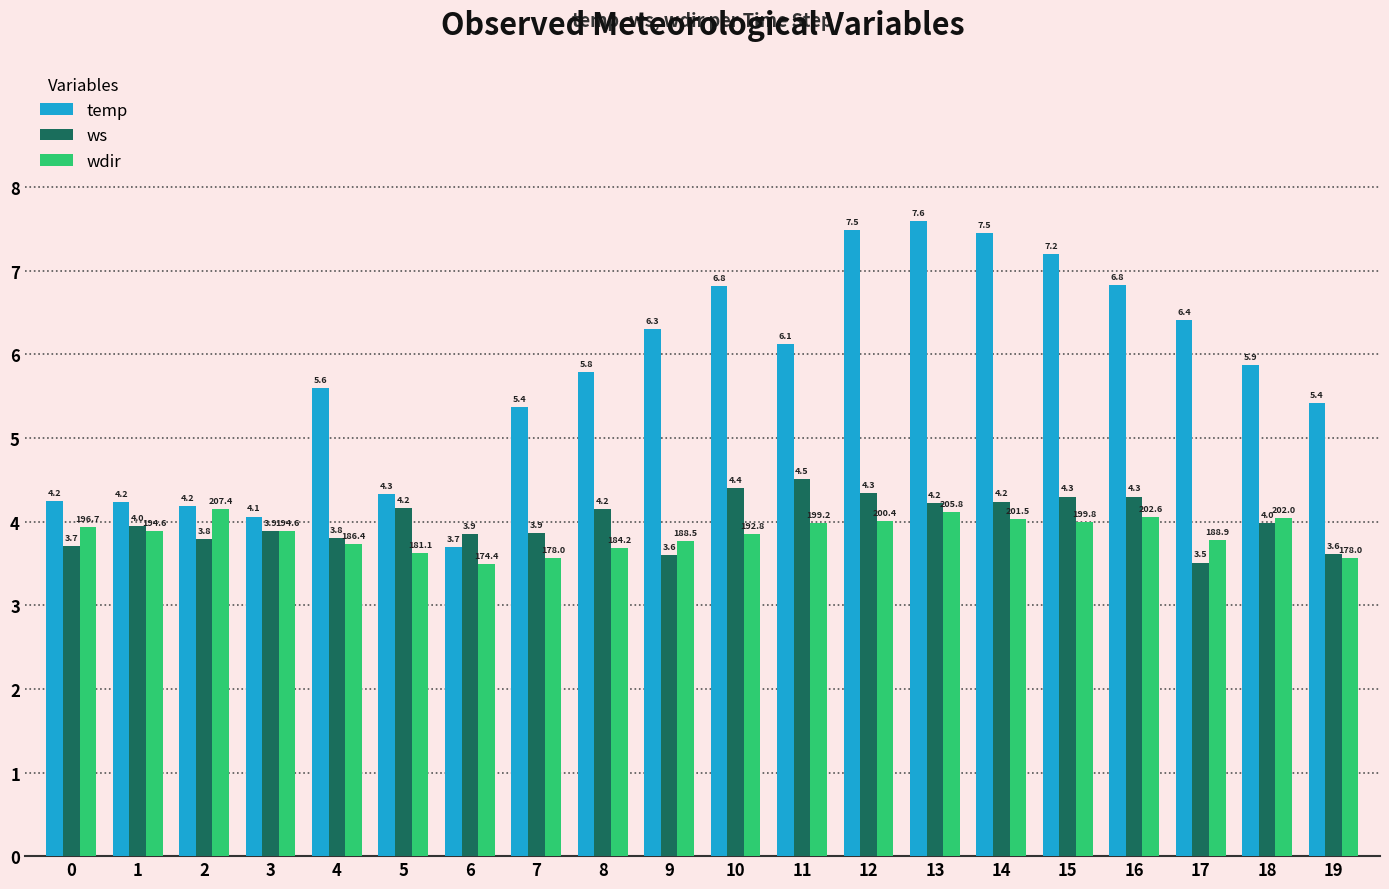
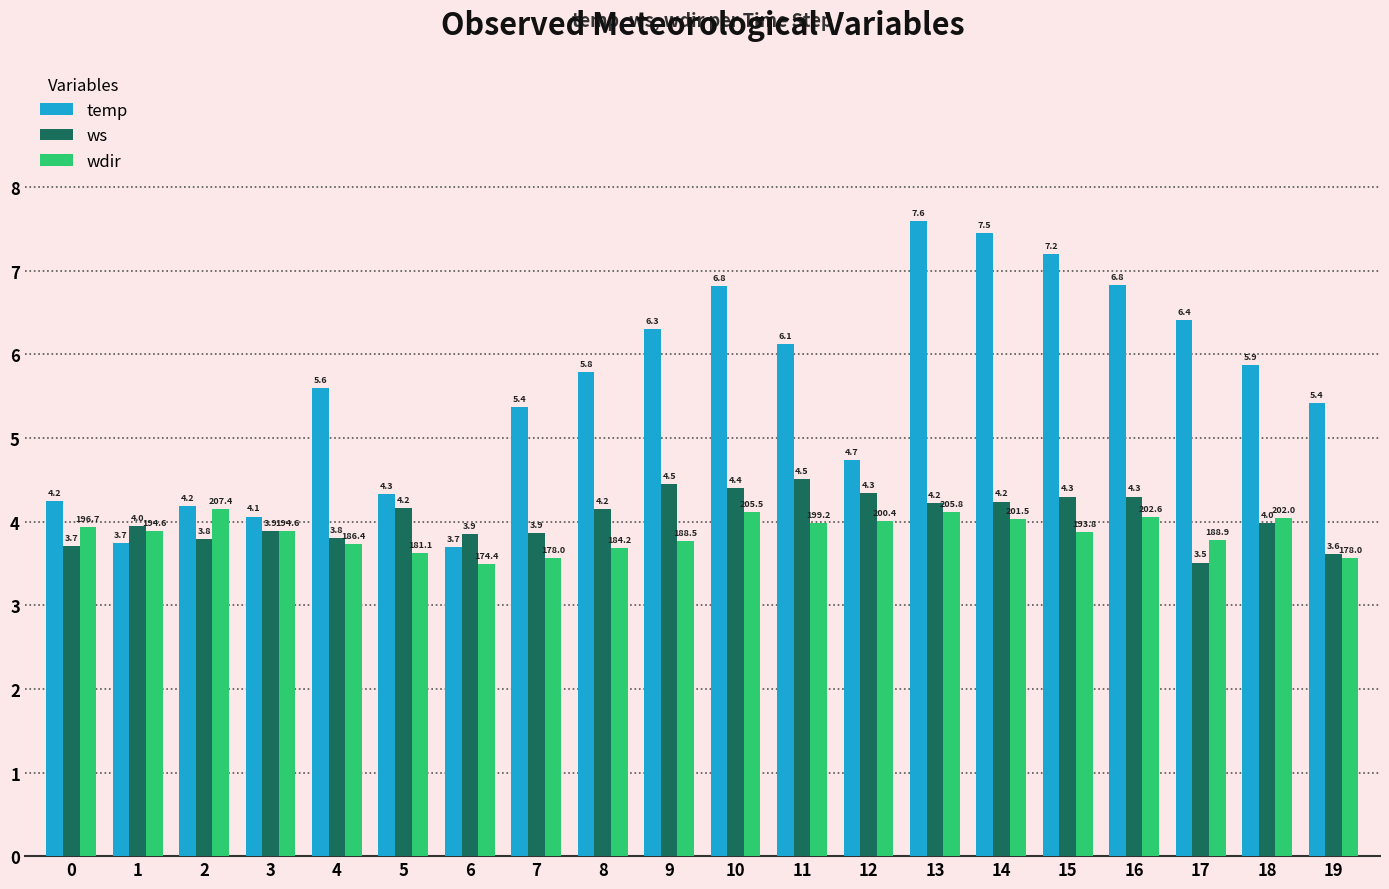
temp, 1: 4.2 -> 3.7
ws, 9: 3.6 -> 4.5
wdir, 10: 192.8 -> 205.5
temp, 12: 7.5 -> 4.7
wdir, 15: 199.8 -> 193.8
